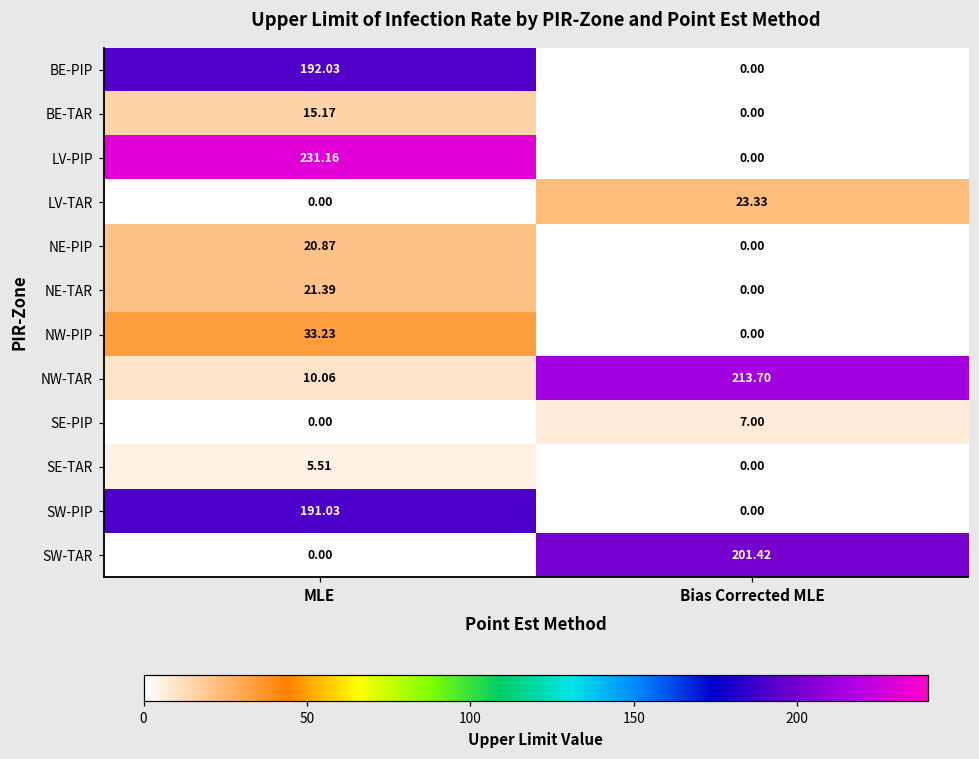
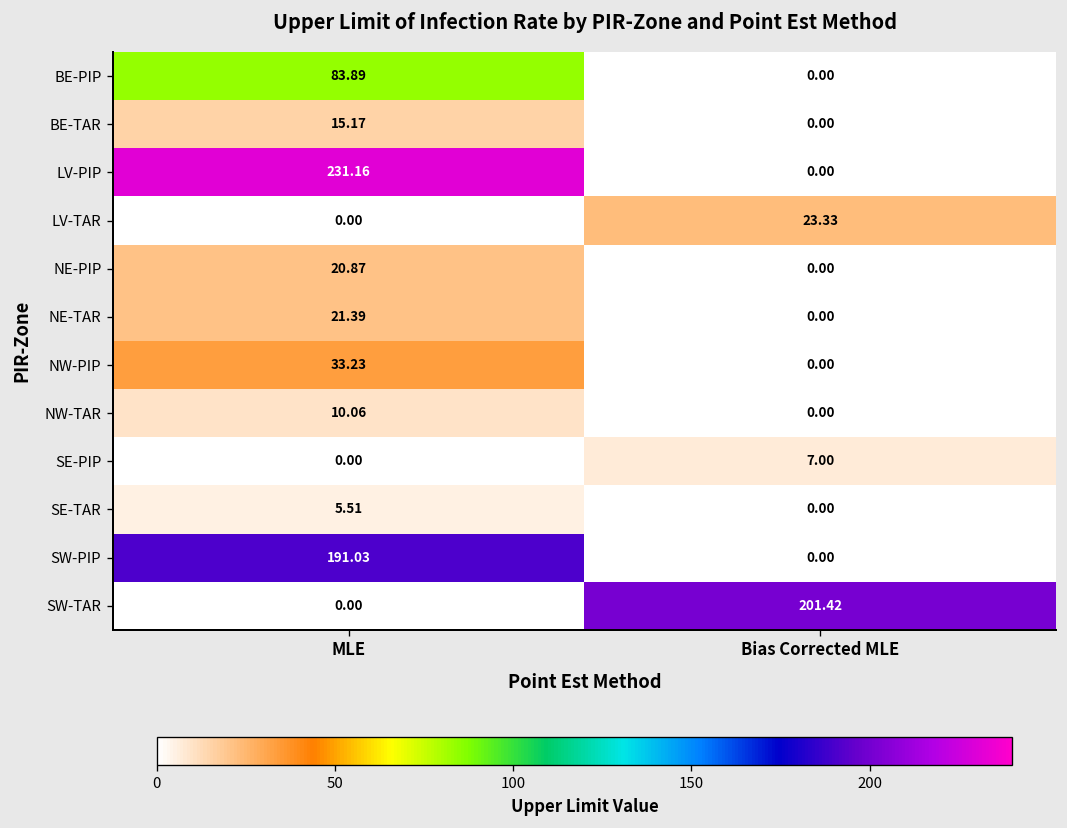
BE-PIP, MLE: 192.03 -> 83.89
NW-TAR, Bias Corrected MLE: 213.70 -> 0.00
